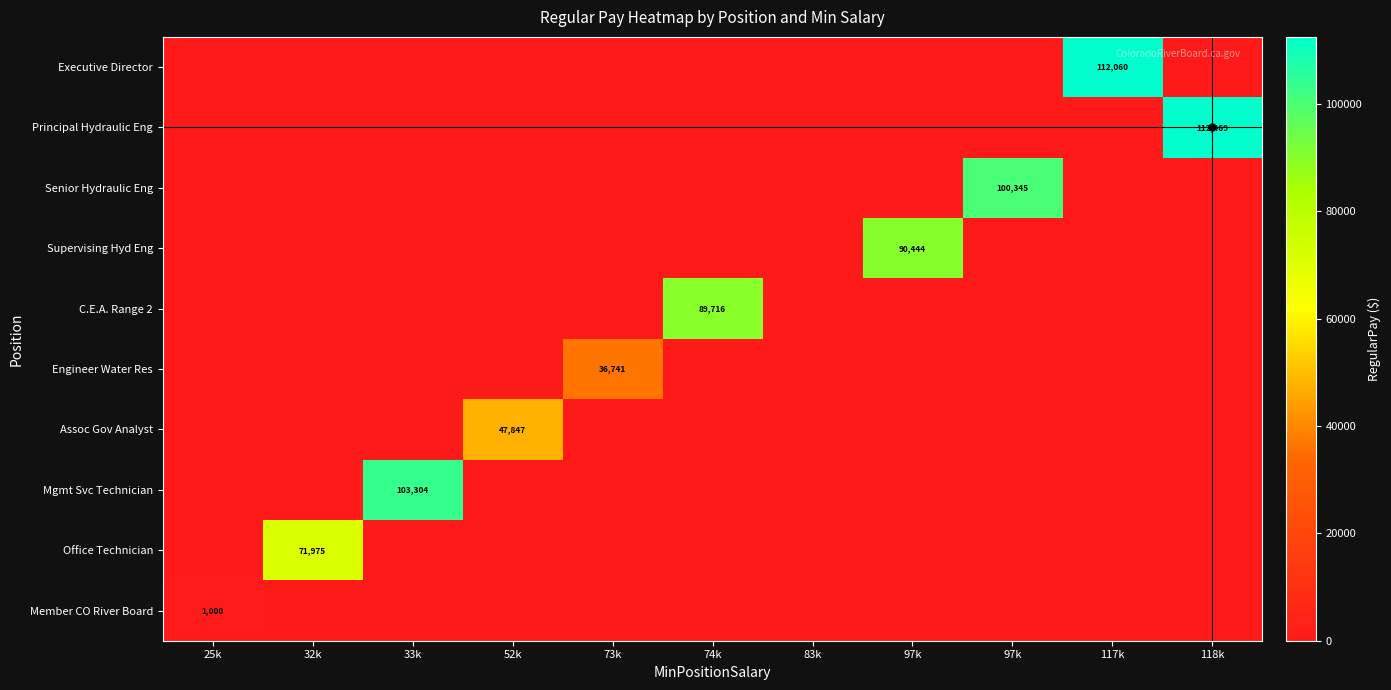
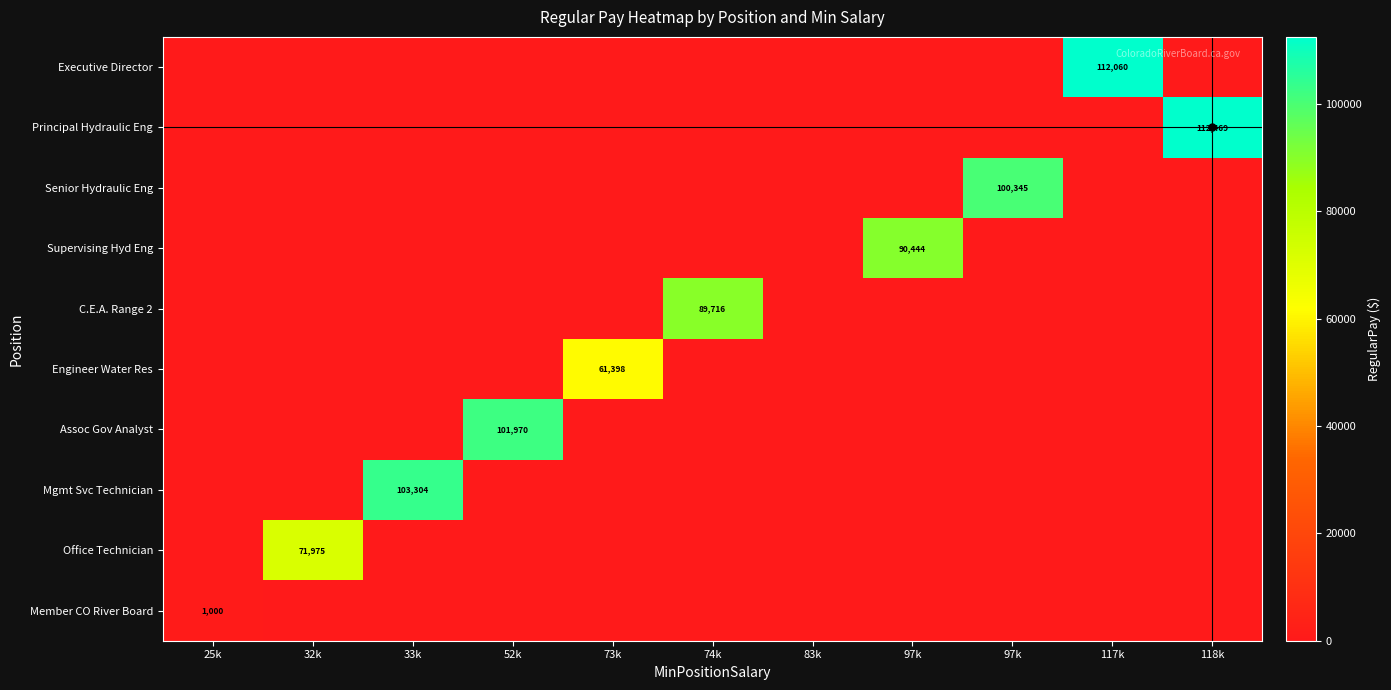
Engineer Water Res, 73k: 36,741 -> 61,398
Assoc Gov Analyst, 52k: 47,847 -> 101,970
